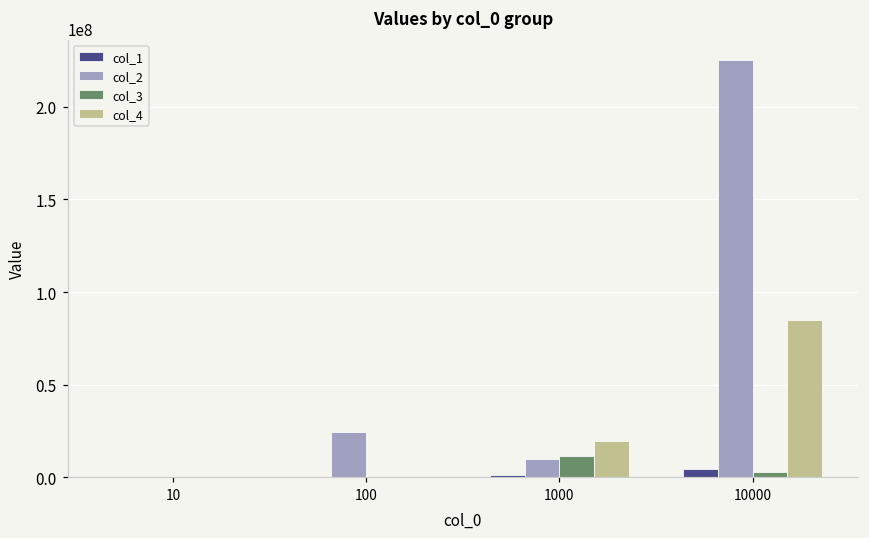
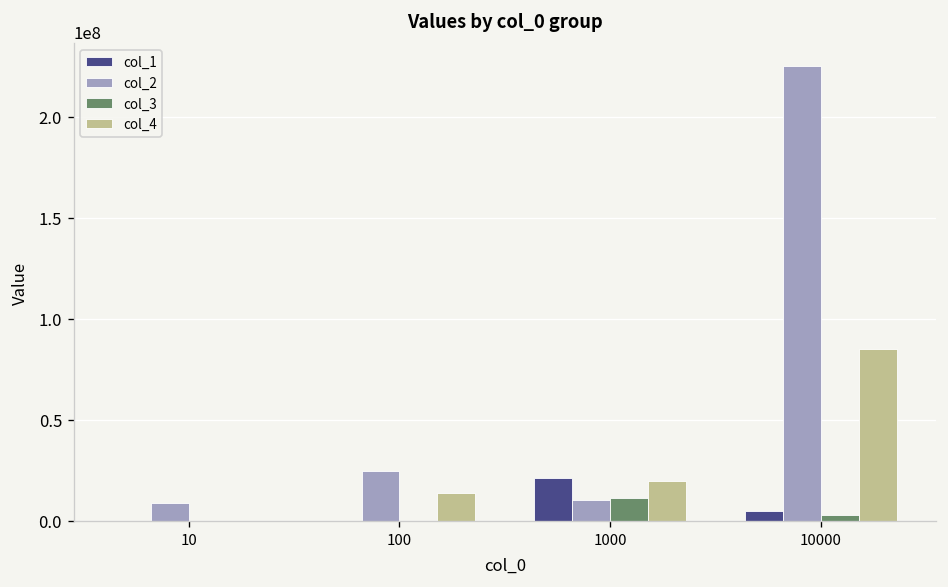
col_2, 10: 0 -> 9000000
col_4, 100: 0 -> 14000000
col_1, 1000: 1000000 -> 21000000
